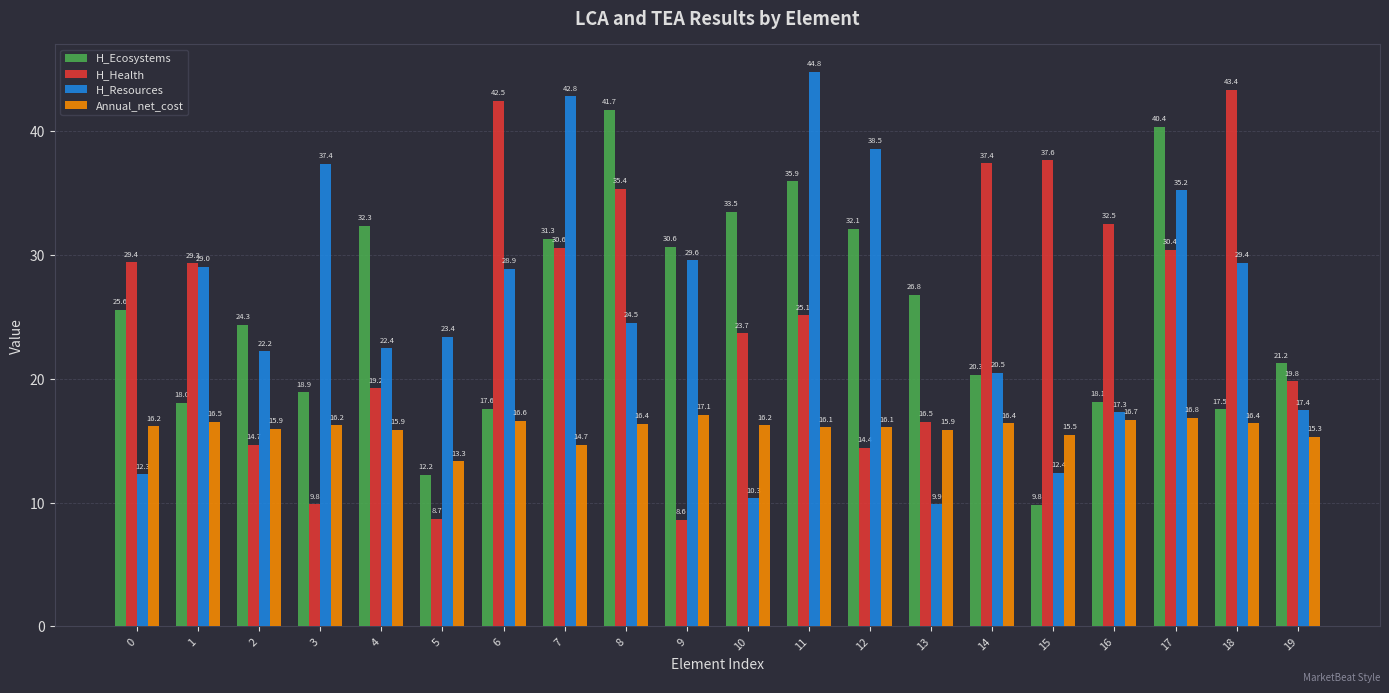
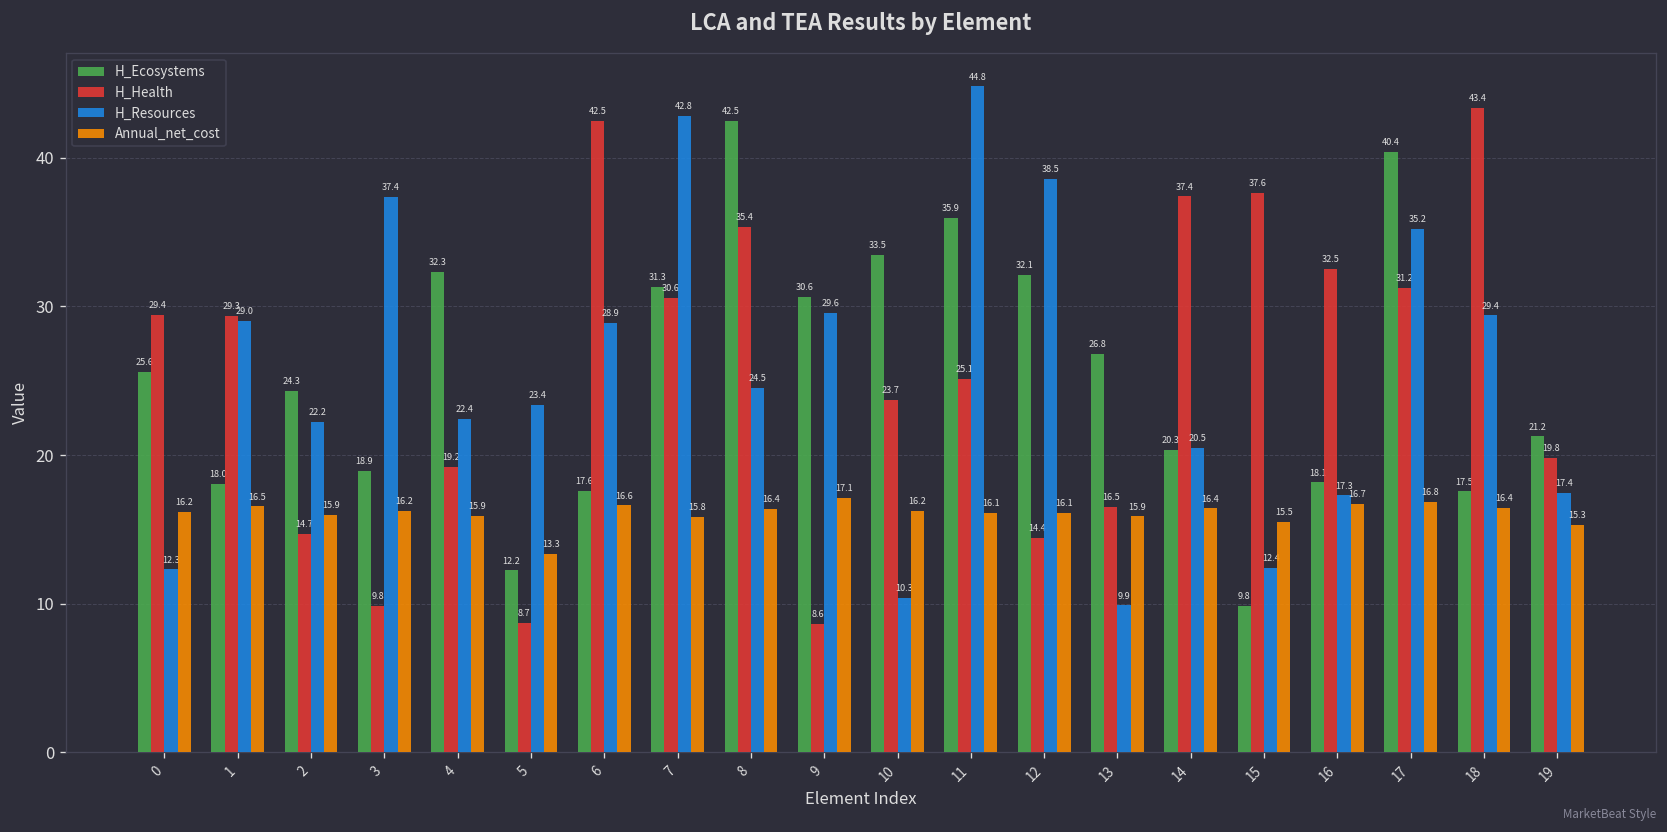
Annual_net_cost, 7: 14.7 -> 15.8
H_Ecosystems, 8: 41.7 -> 42.5
H_Health, 17: 30.4 -> 31.2
